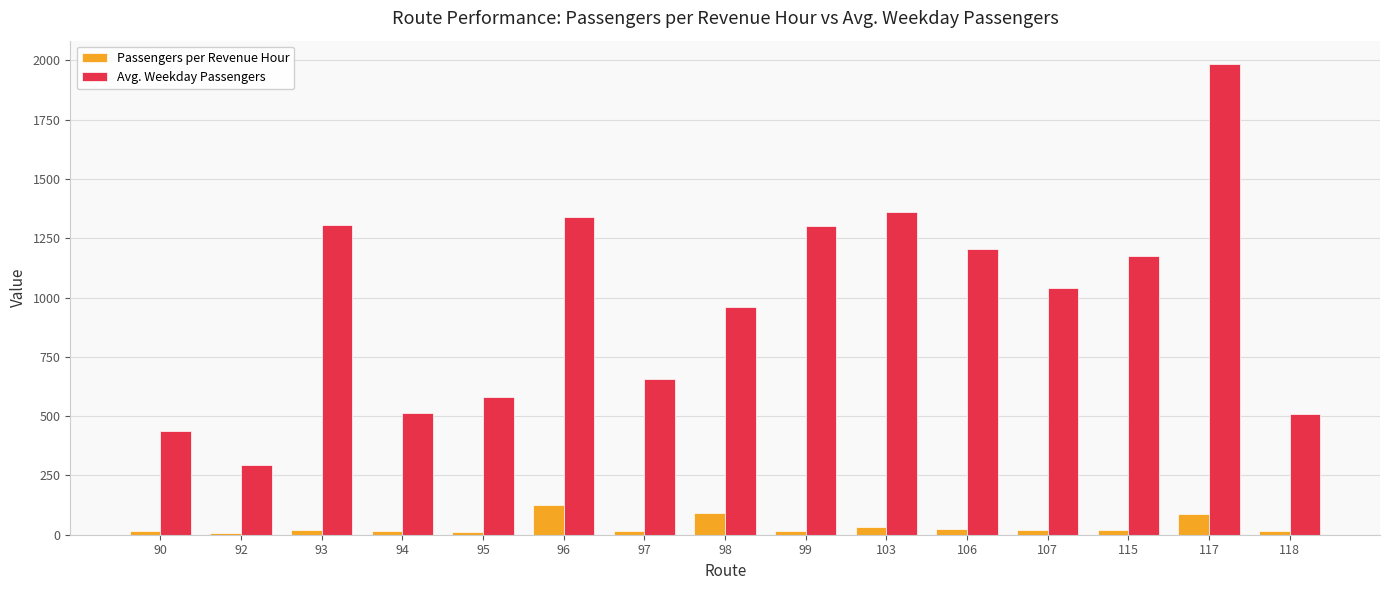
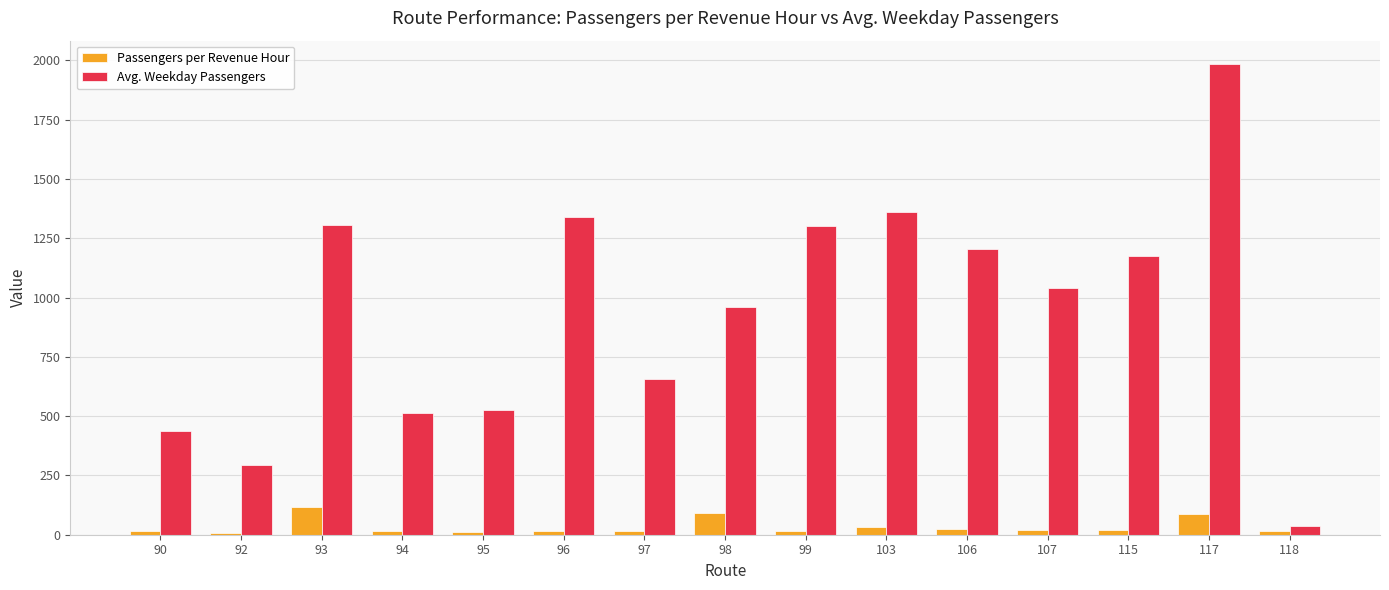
Passengers per Revenue Hour, 93: 20 -> 120
Avg. Weekday Passengers, 95: 580 -> 520
Passengers per Revenue Hour, 96: 130 -> 20
Avg. Weekday Passengers, 118: 510 -> 40
